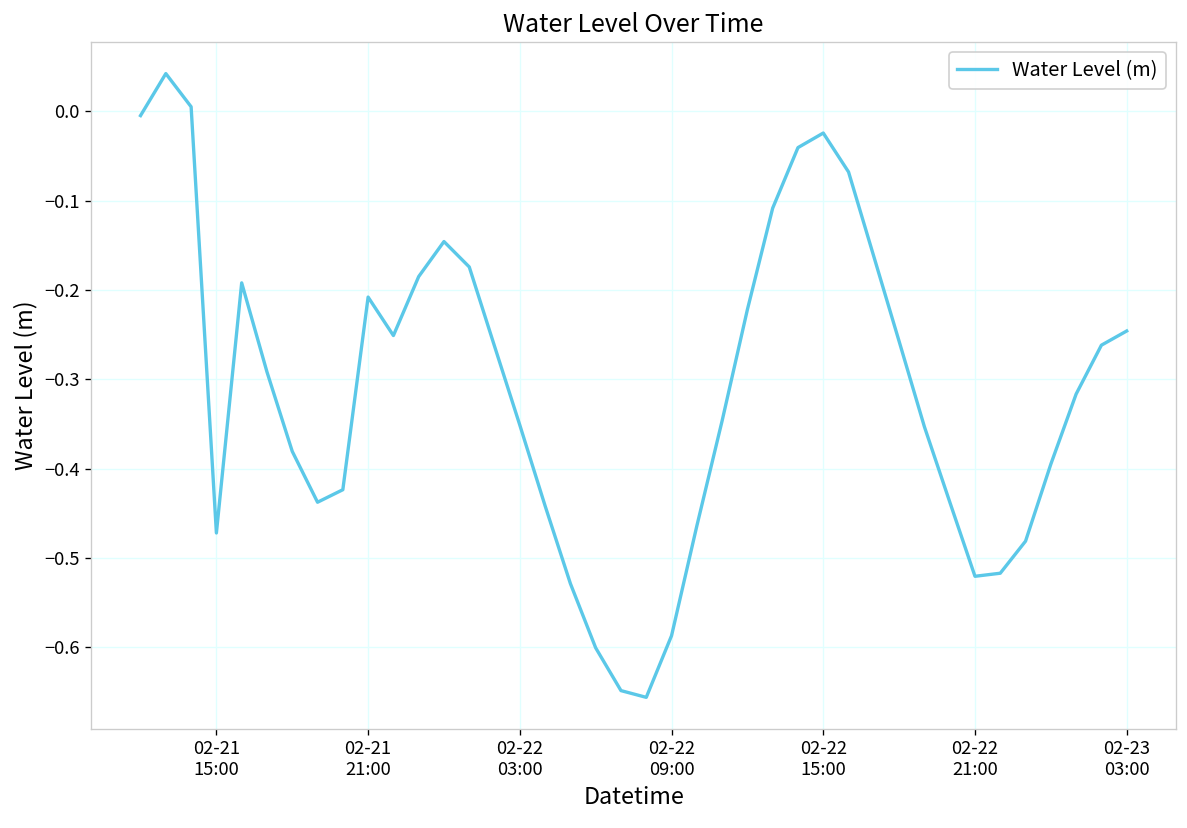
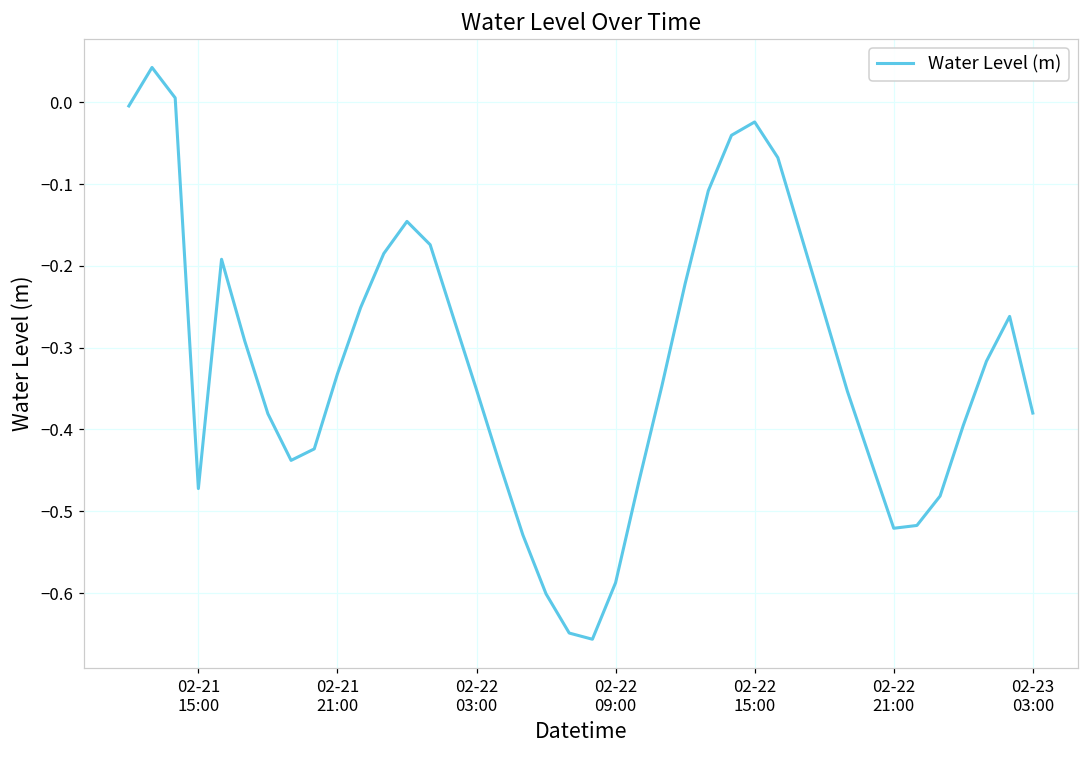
02-21 21:00: -0.21 -> -0.33
02-23 03:00: -0.25 -> -0.38
